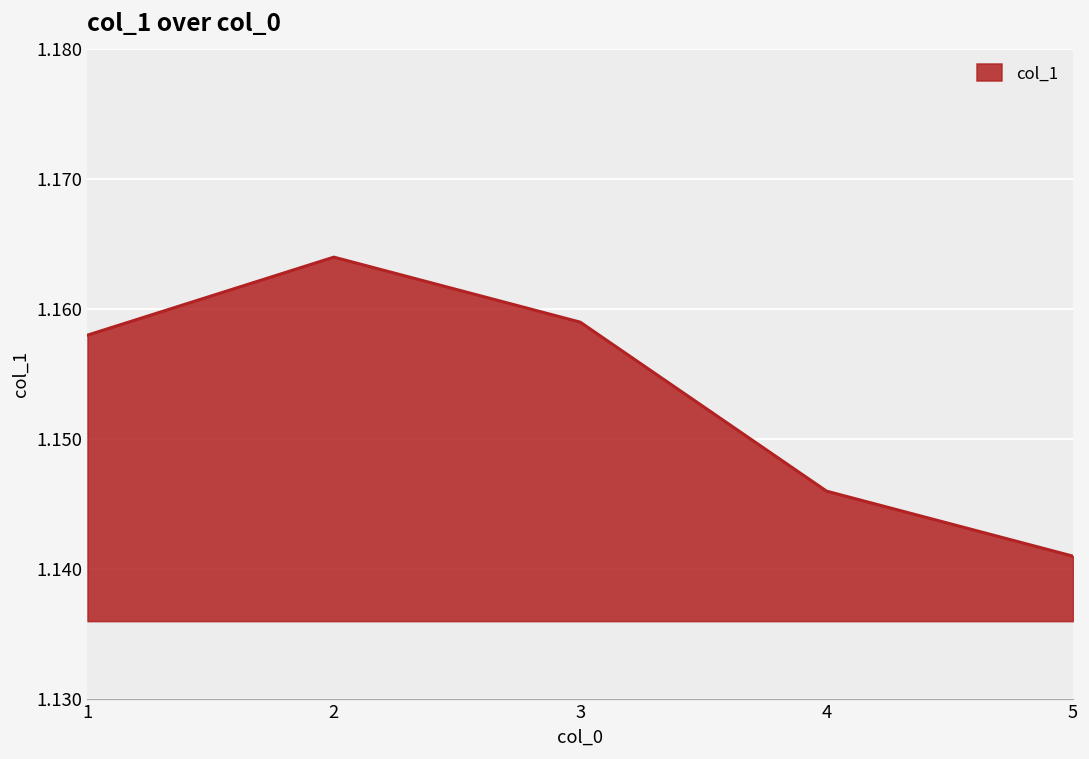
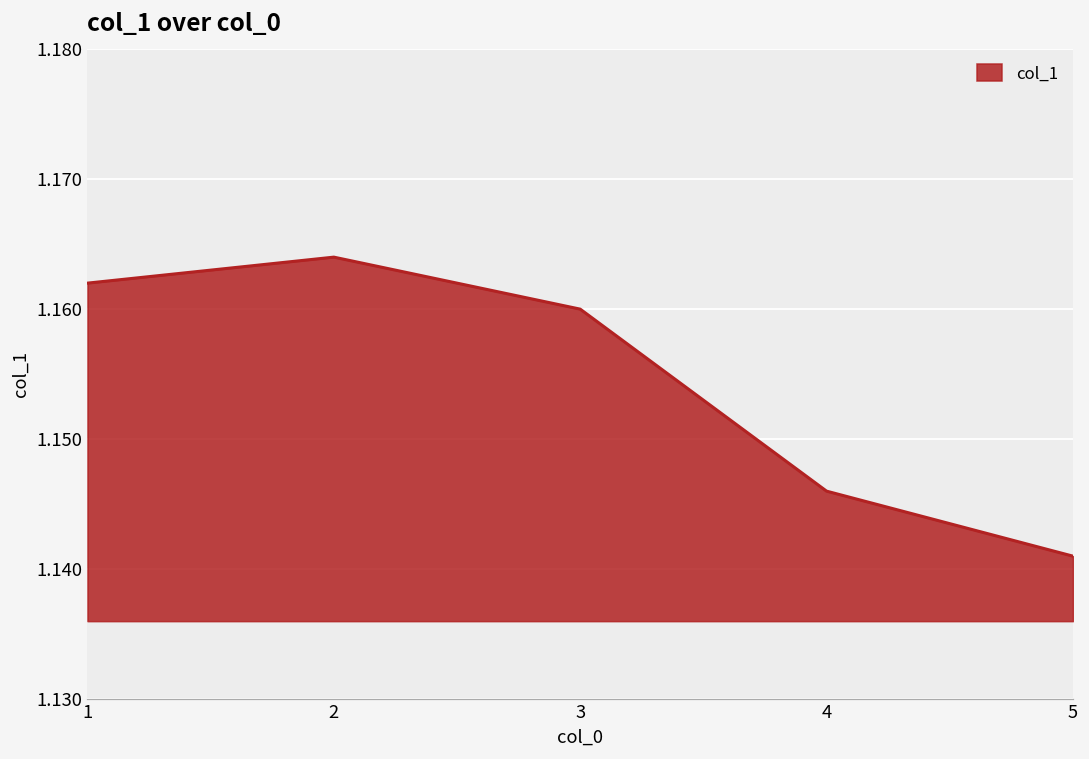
1: 1.158 -> 1.162
3: 1.159 -> 1.160
